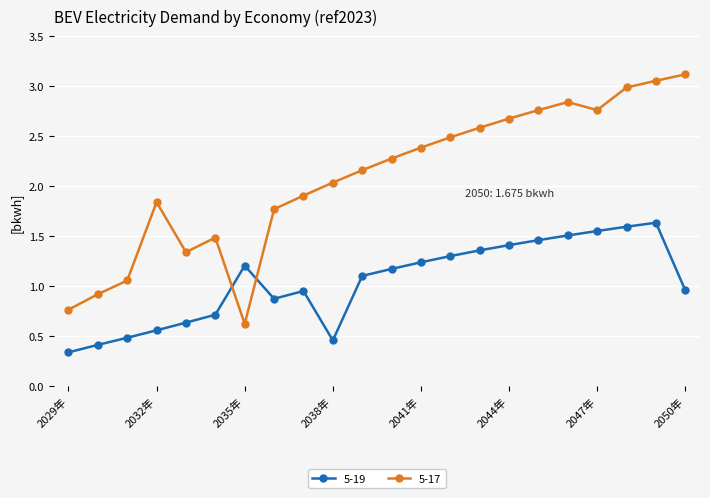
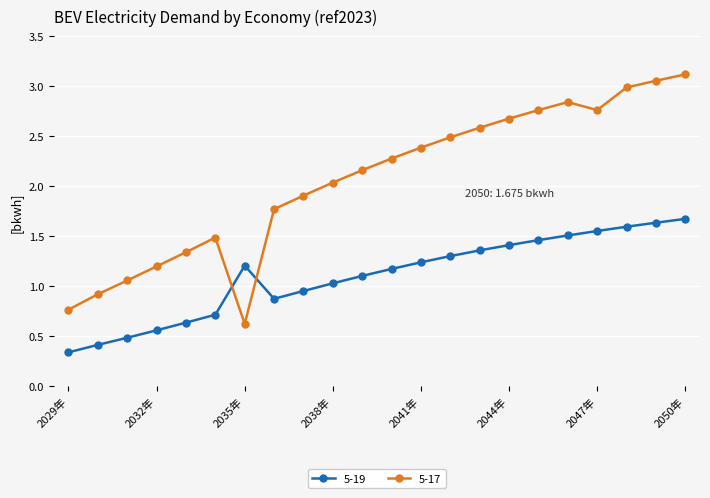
5-17, 2032年: 1.84 -> 1.20
5-19, 2038年: 0.46 -> 1.03
5-19, 2050年: 0.96 -> 1.67
